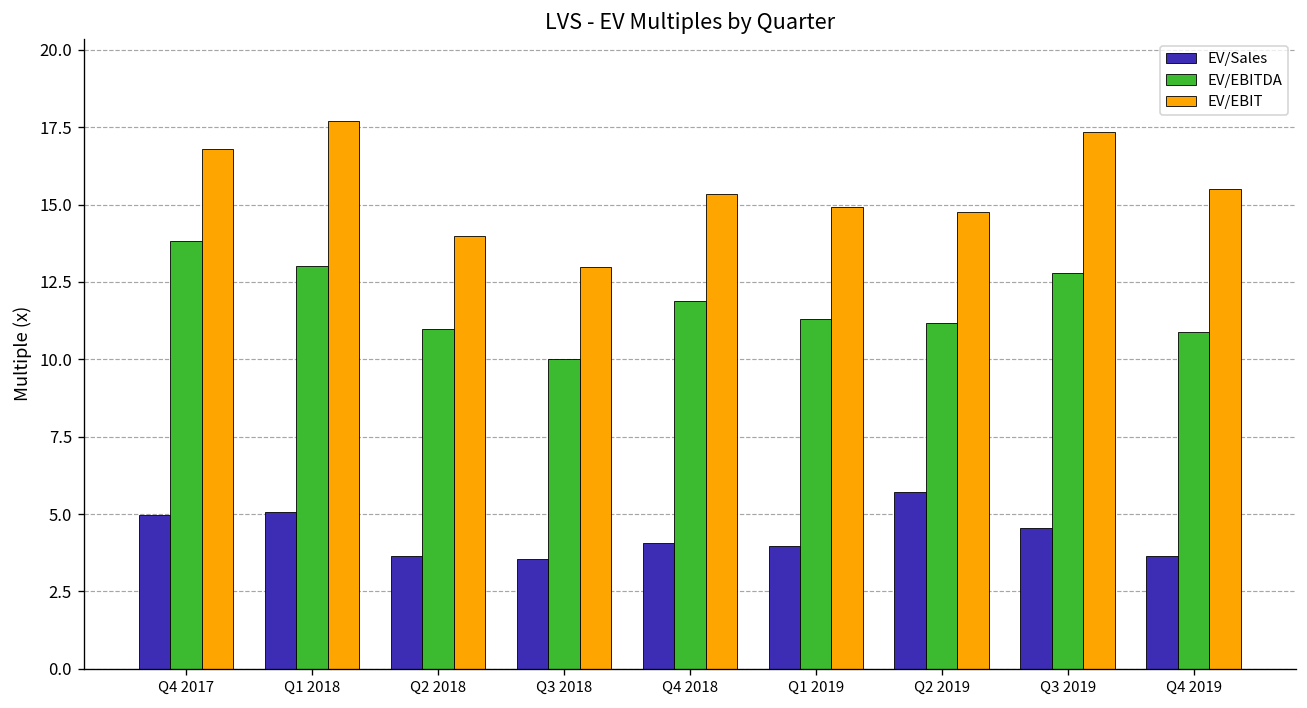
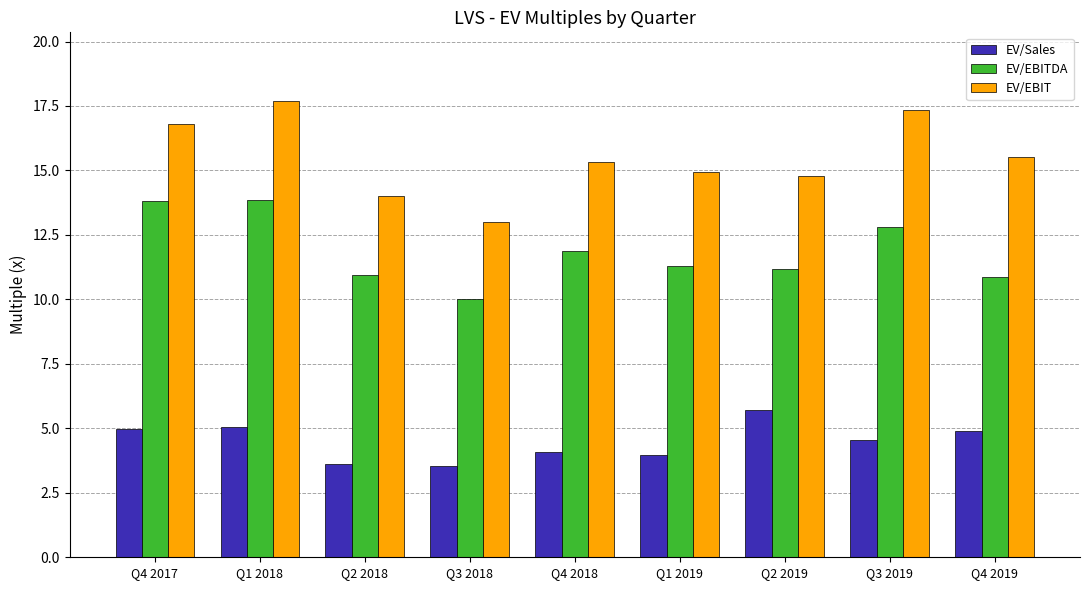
EV/EBITDA, Q1 2018: 13.0 -> 13.9
EV/Sales, Q4 2019: 3.6 -> 4.9
